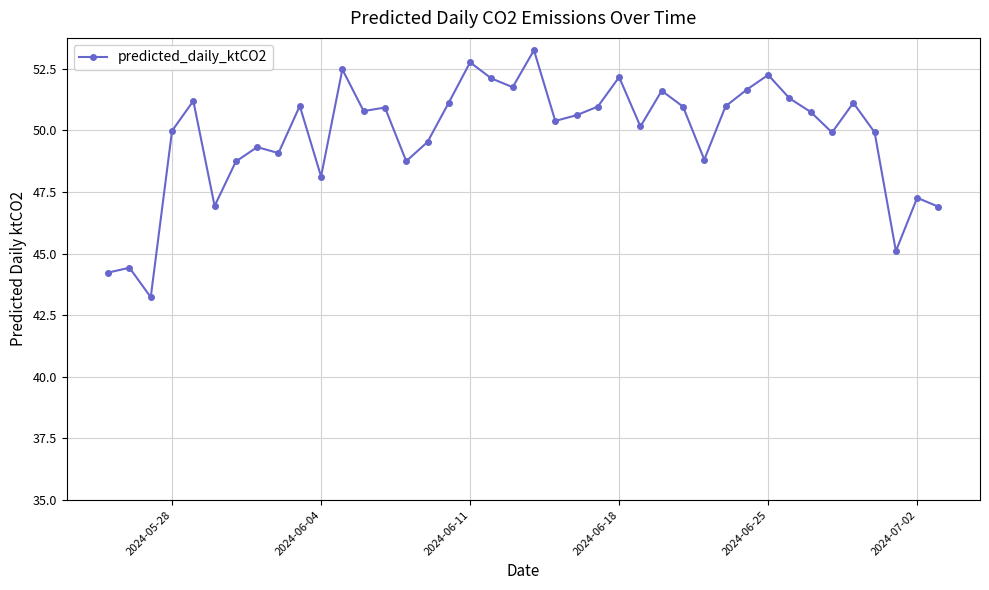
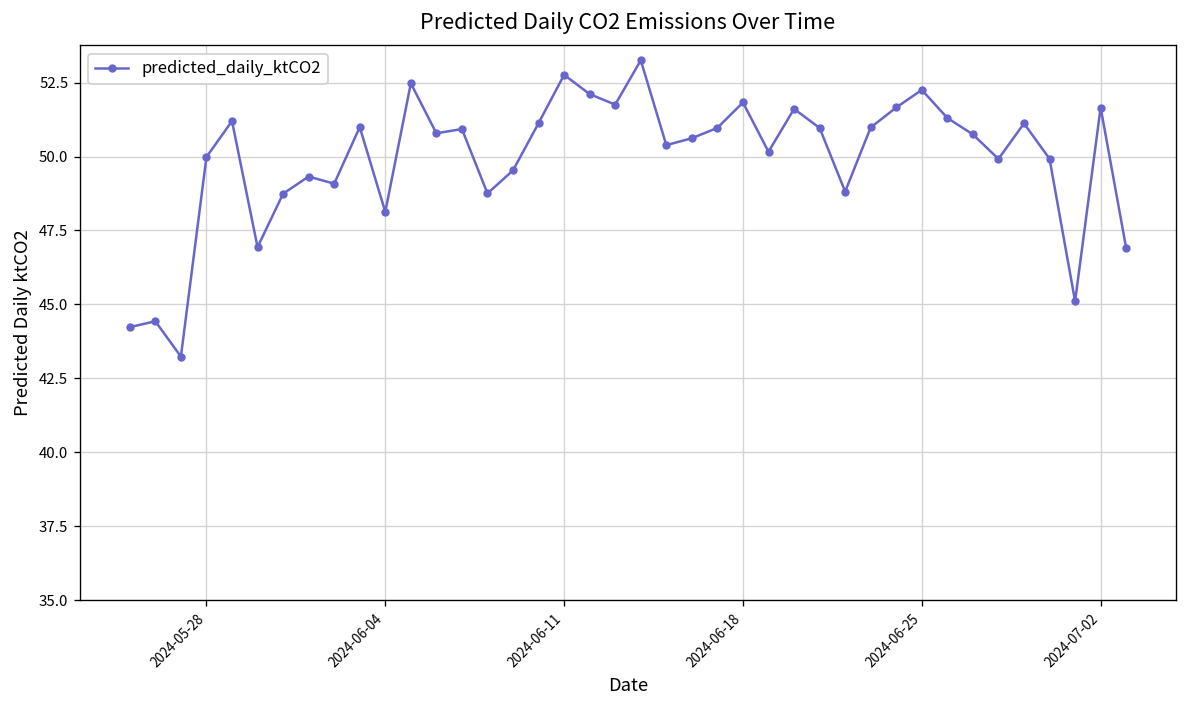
2024-06-18: 52.2 -> 51.8
2024-07-02: 47.3 -> 51.7
